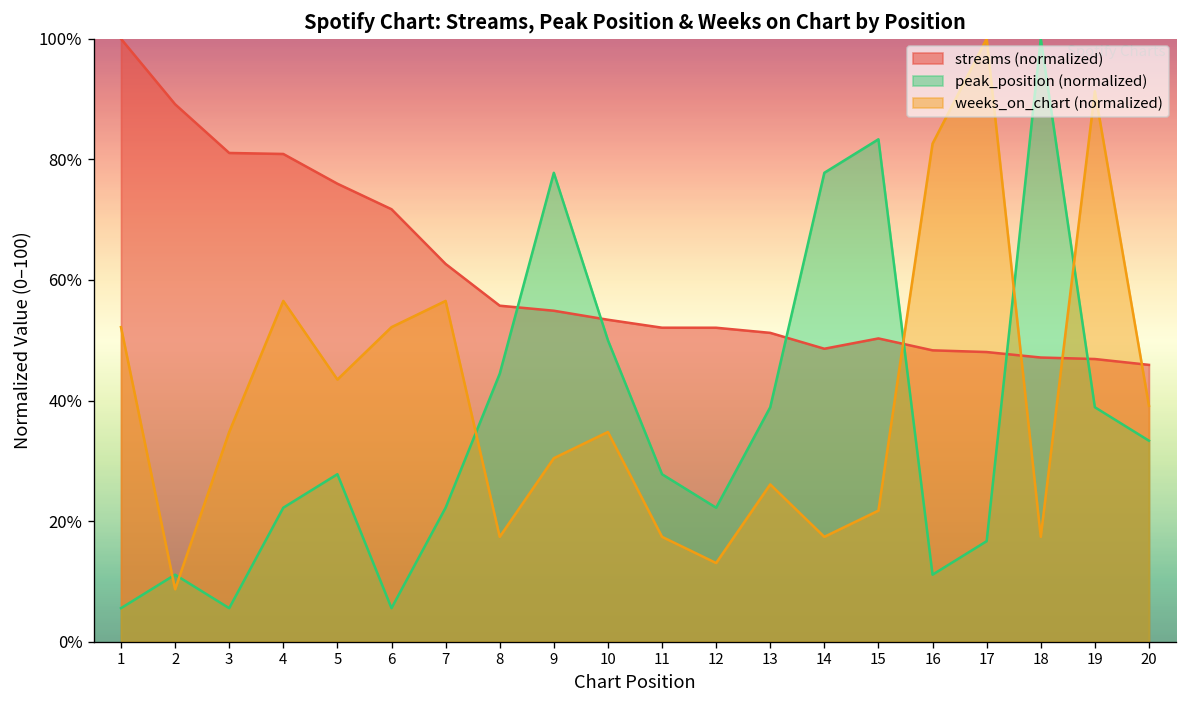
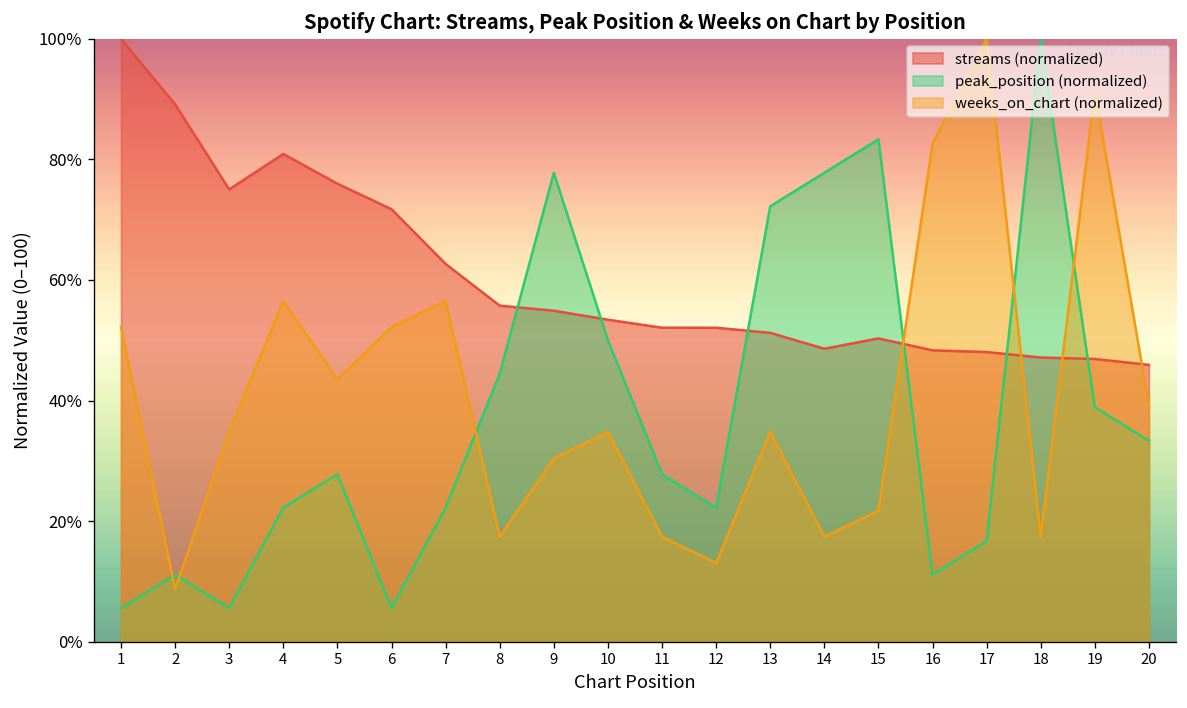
streams (normalized), 3: 81% -> 75%
peak_position (normalized), 13: 39% -> 72%
weeks_on_chart (normalized), 13: 26% -> 35%
